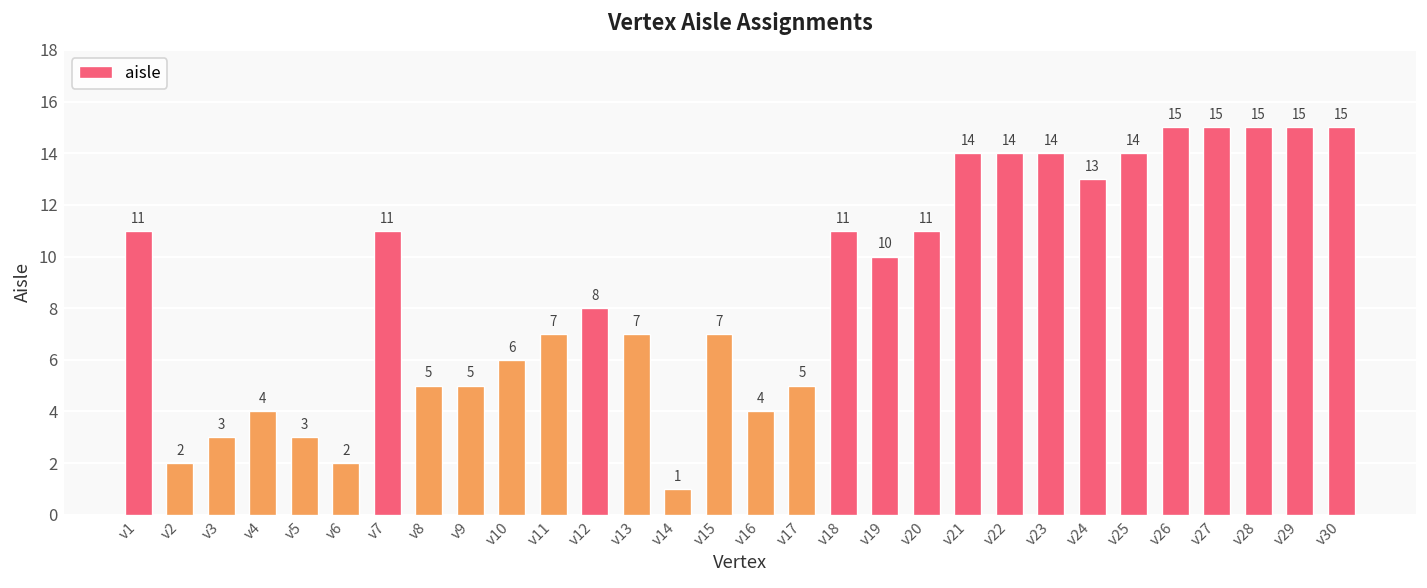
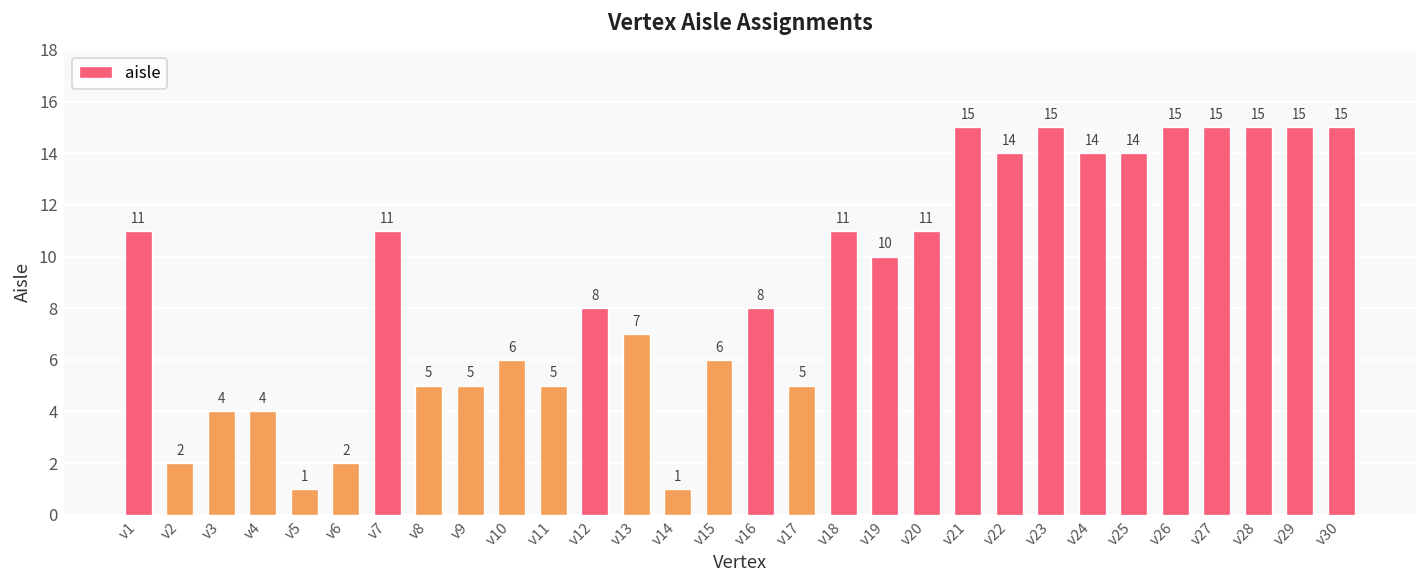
v3: 3 -> 4
v5: 3 -> 1
v11: 7 -> 5
v15: 7 -> 6
v16: 4 -> 8
v21: 14 -> 15
v23: 14 -> 15
v24: 13 -> 14
